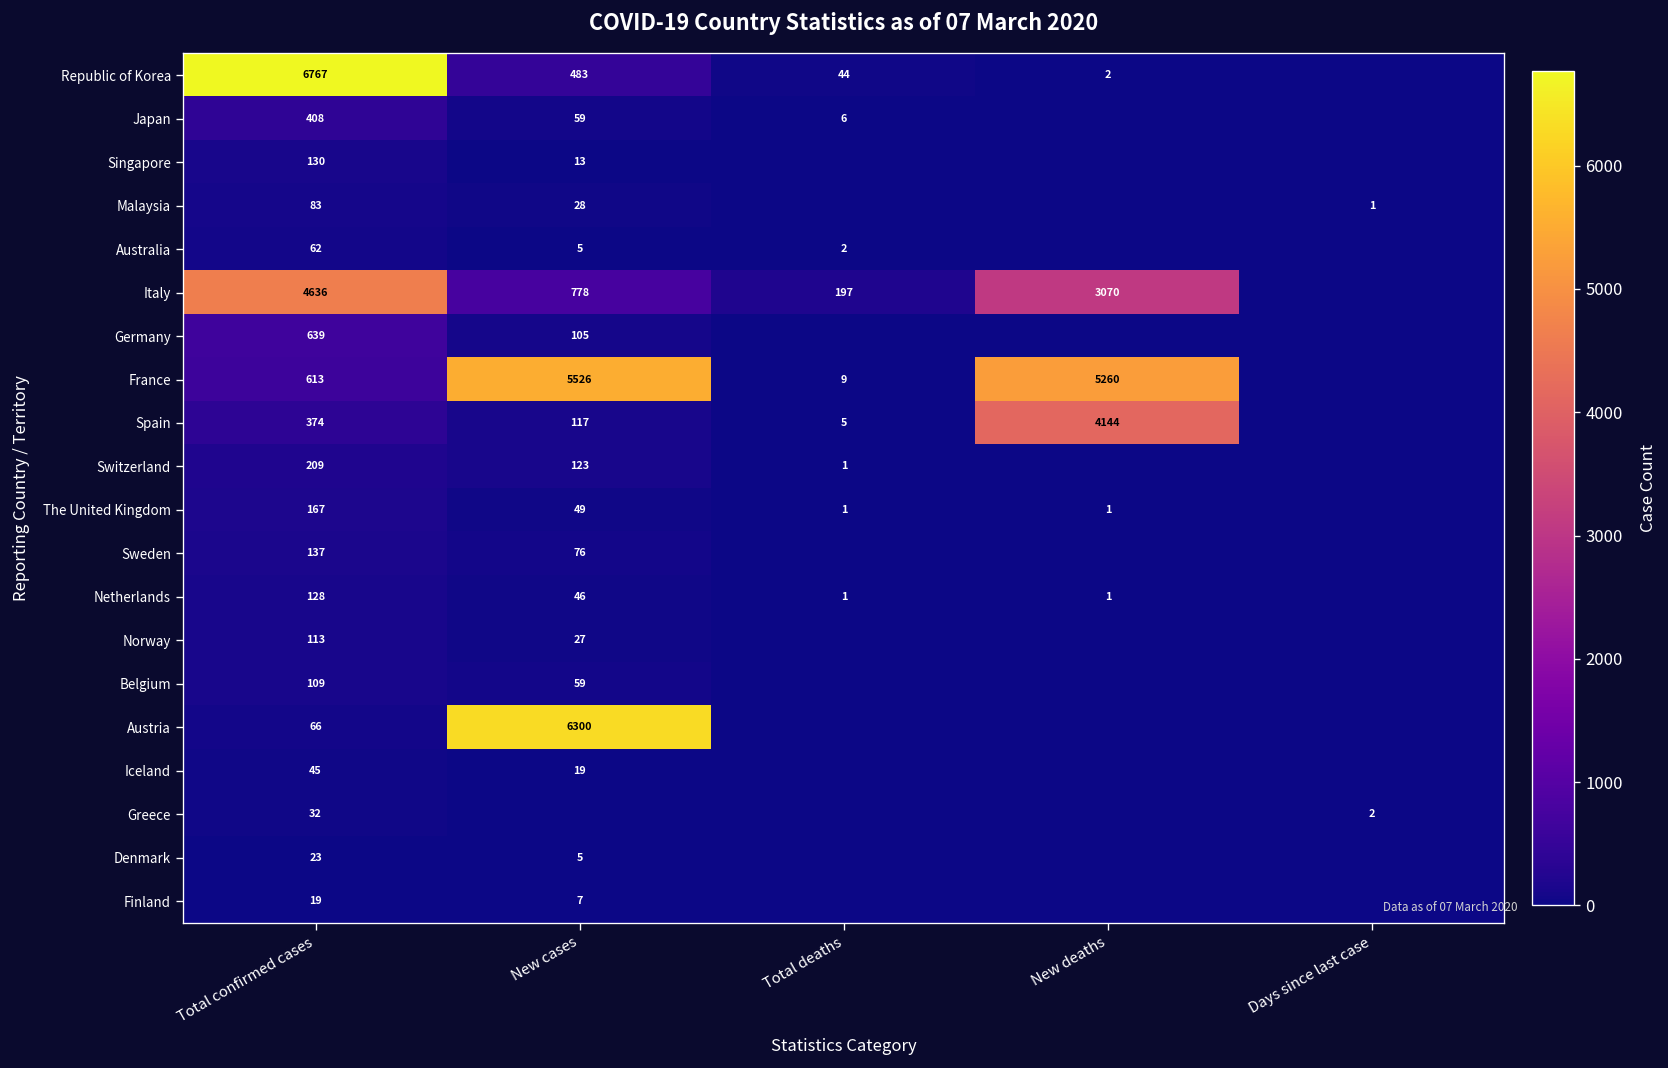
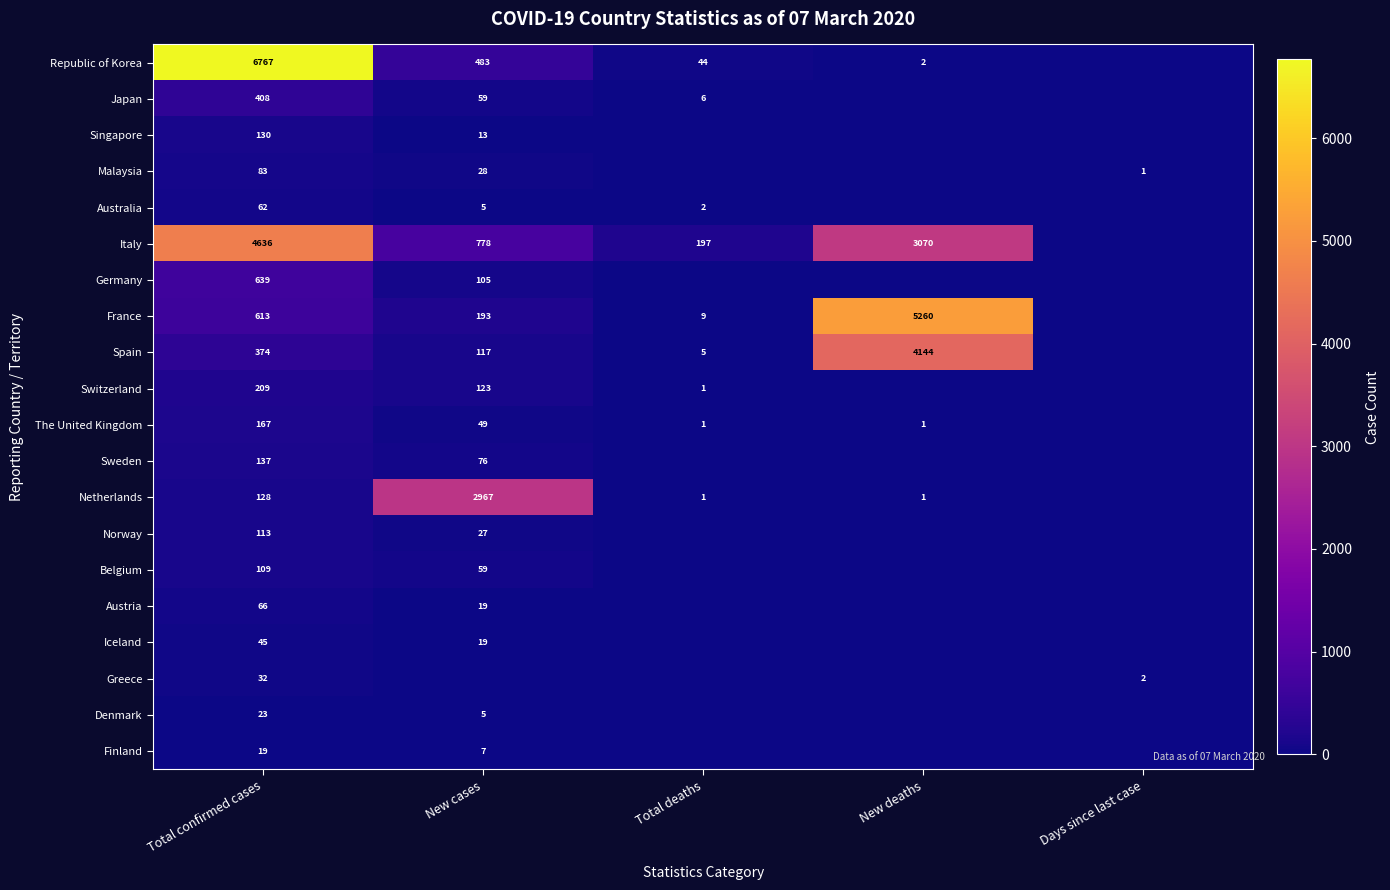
France, New cases: 5526 -> 193
Netherlands, New cases: 46 -> 2967
Austria, New cases: 6300 -> 19
